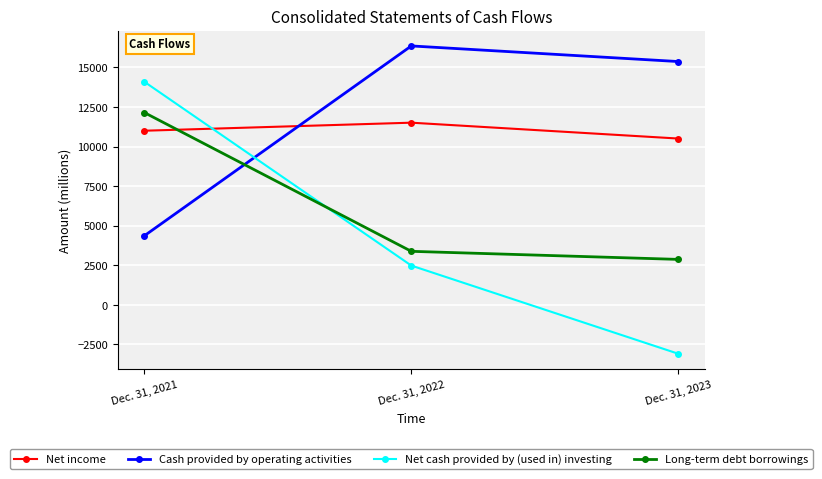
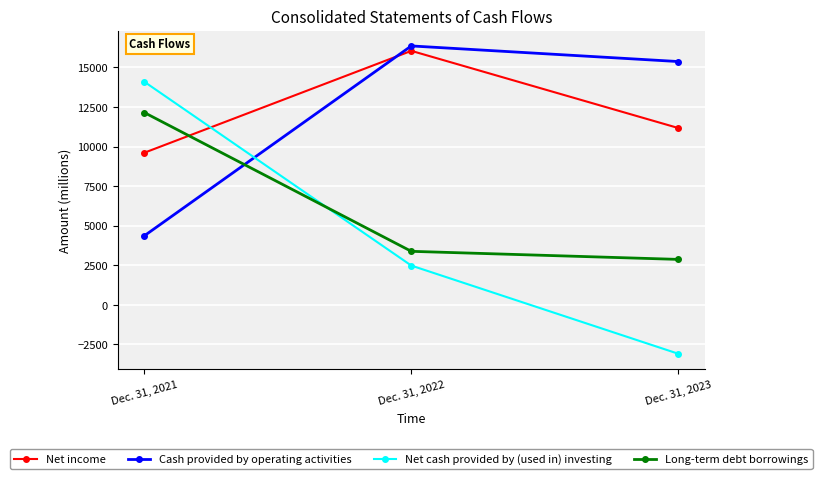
Net income, Dec. 31, 2021: 11000 -> 9600
Net income, Dec. 31, 2022: 11500 -> 16100
Net income, Dec. 31, 2023: 10500 -> 11200
